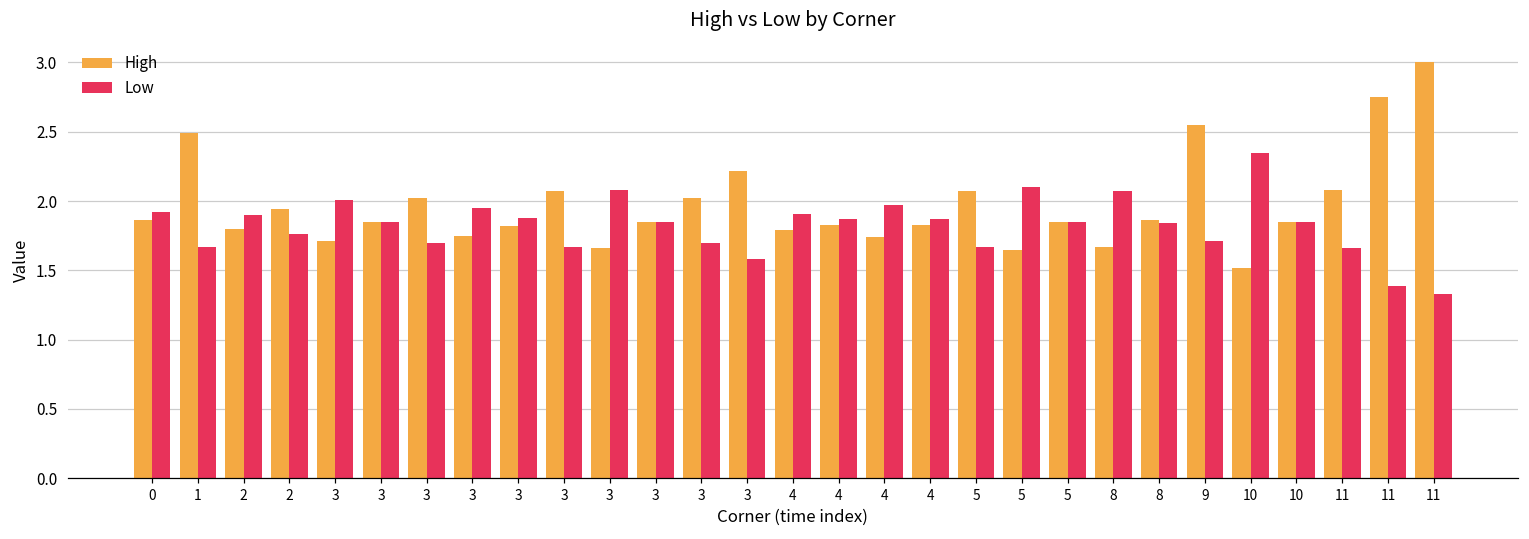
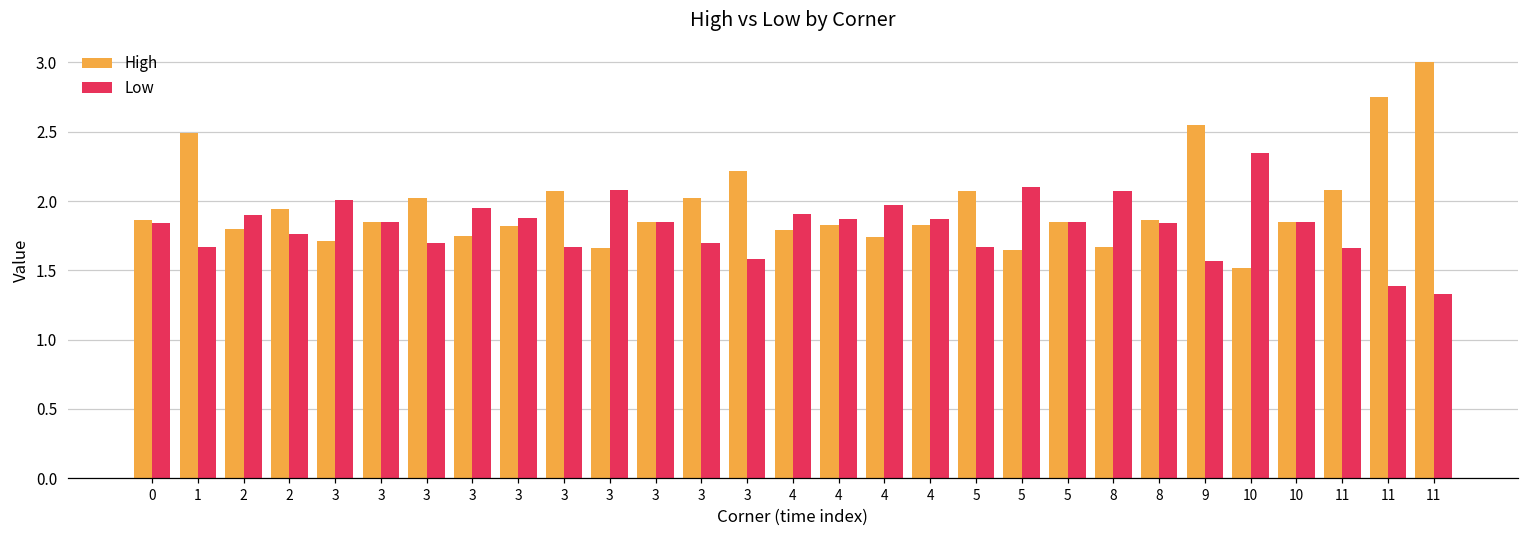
Low, 0: 1.92 -> 1.84
Low, 9: 1.71 -> 1.57
